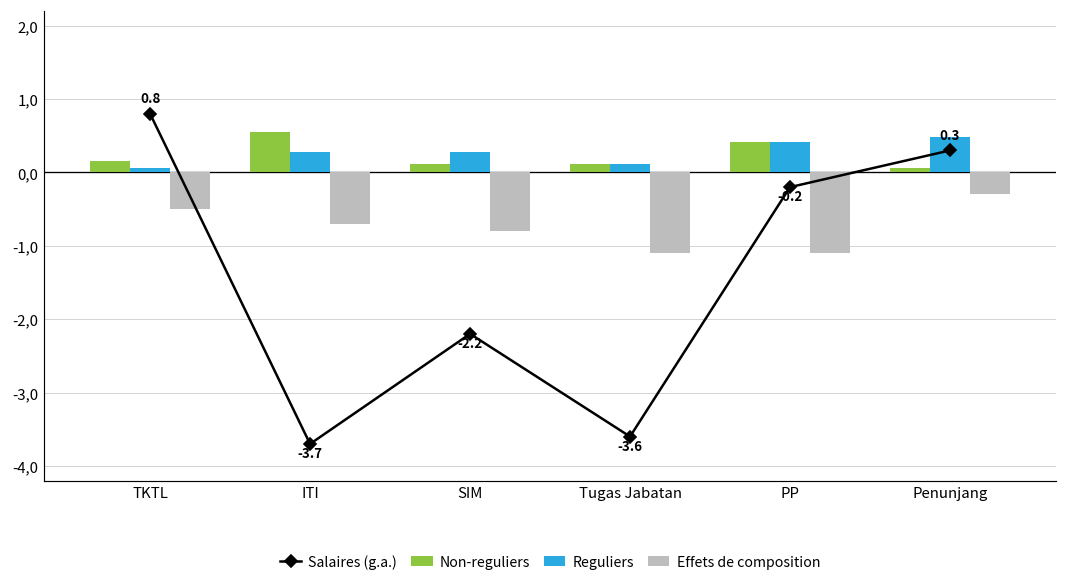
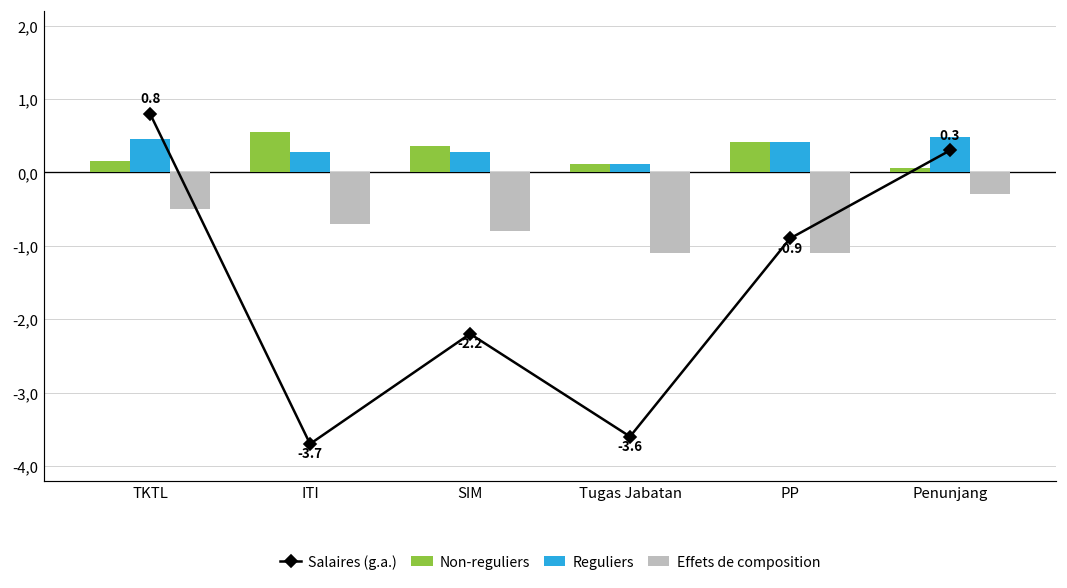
Reguliers, TKTL: 1 -> 5
Non-reguliers, SIM: 1 -> 4
Salaires (g.a.), PP: -0.2 -> -0.9
